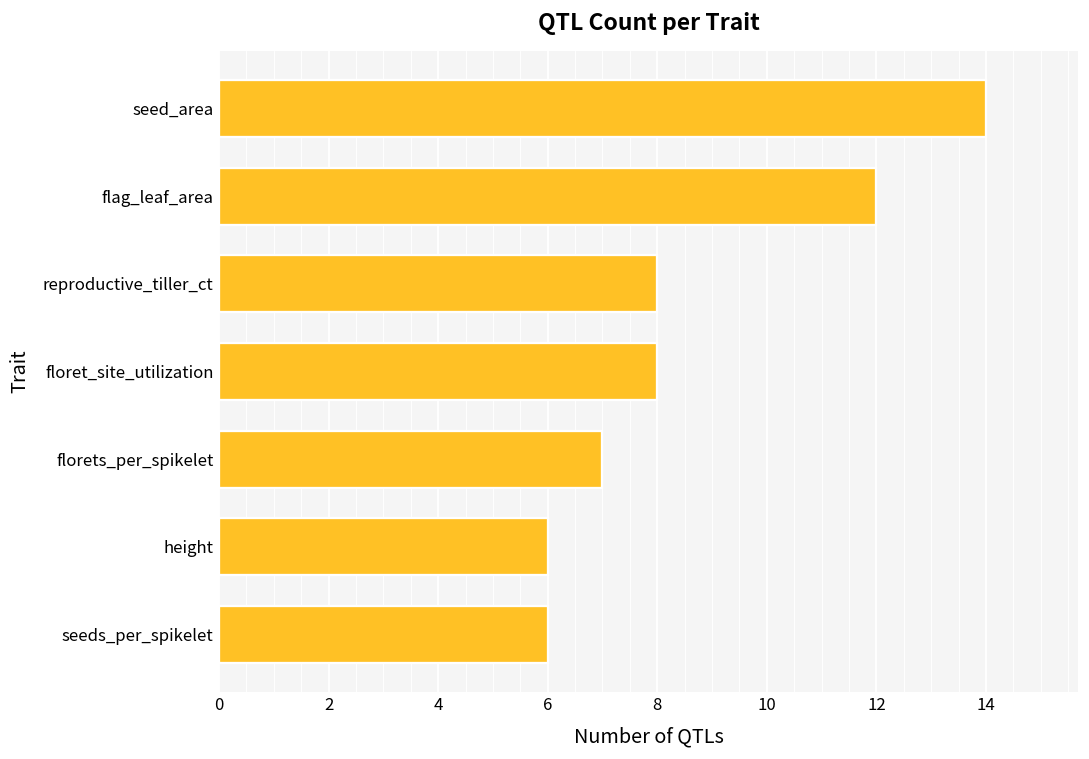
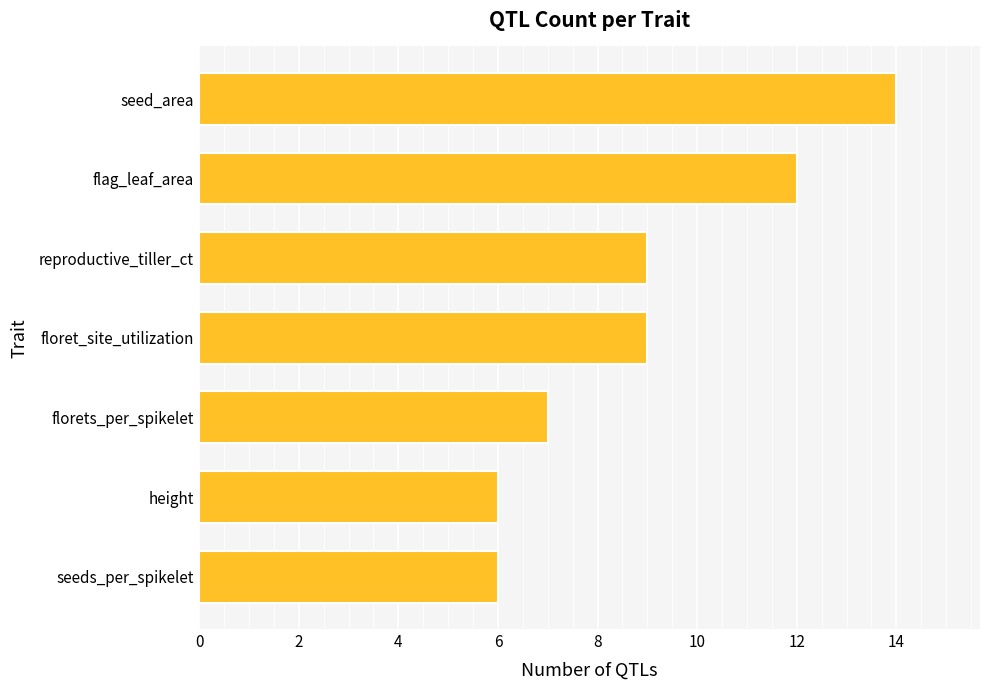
reproductive_tiller_ct: 8 -> 9
floret_site_utilization: 8 -> 9
